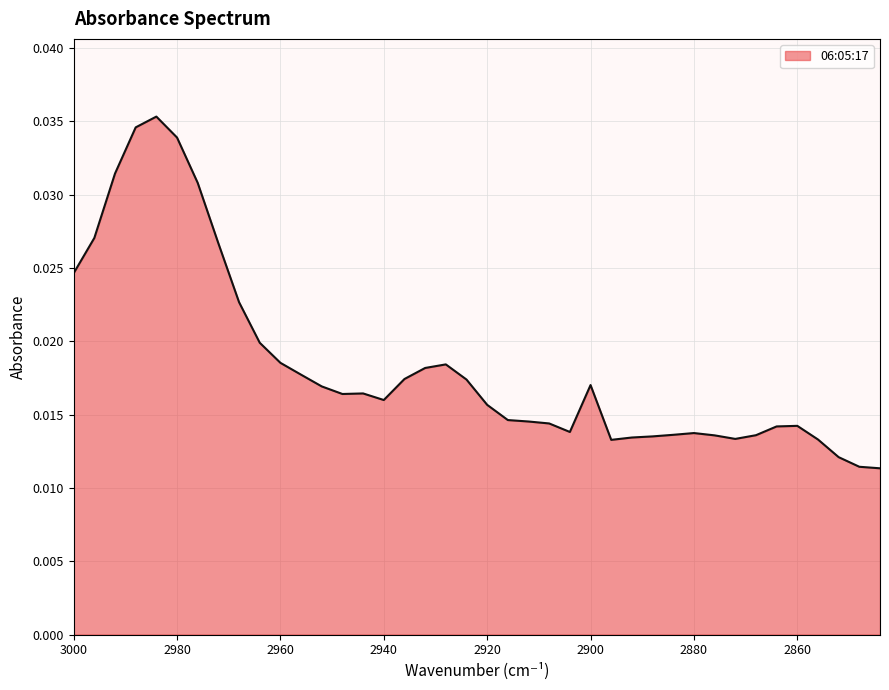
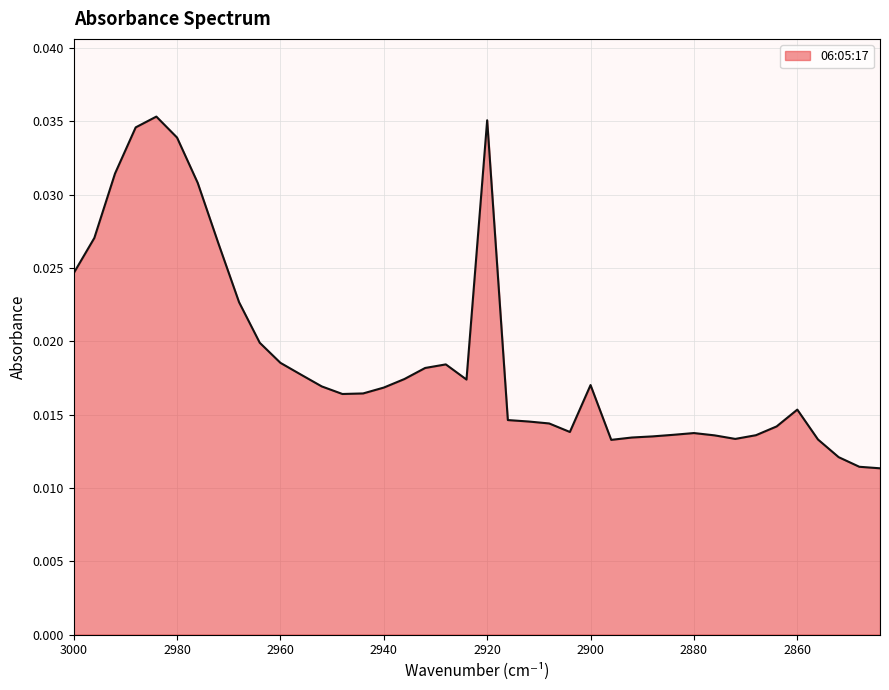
2940: 0.0160 -> 0.0168
2920: 0.0157 -> 0.0351
2860: 0.0142 -> 0.0153
